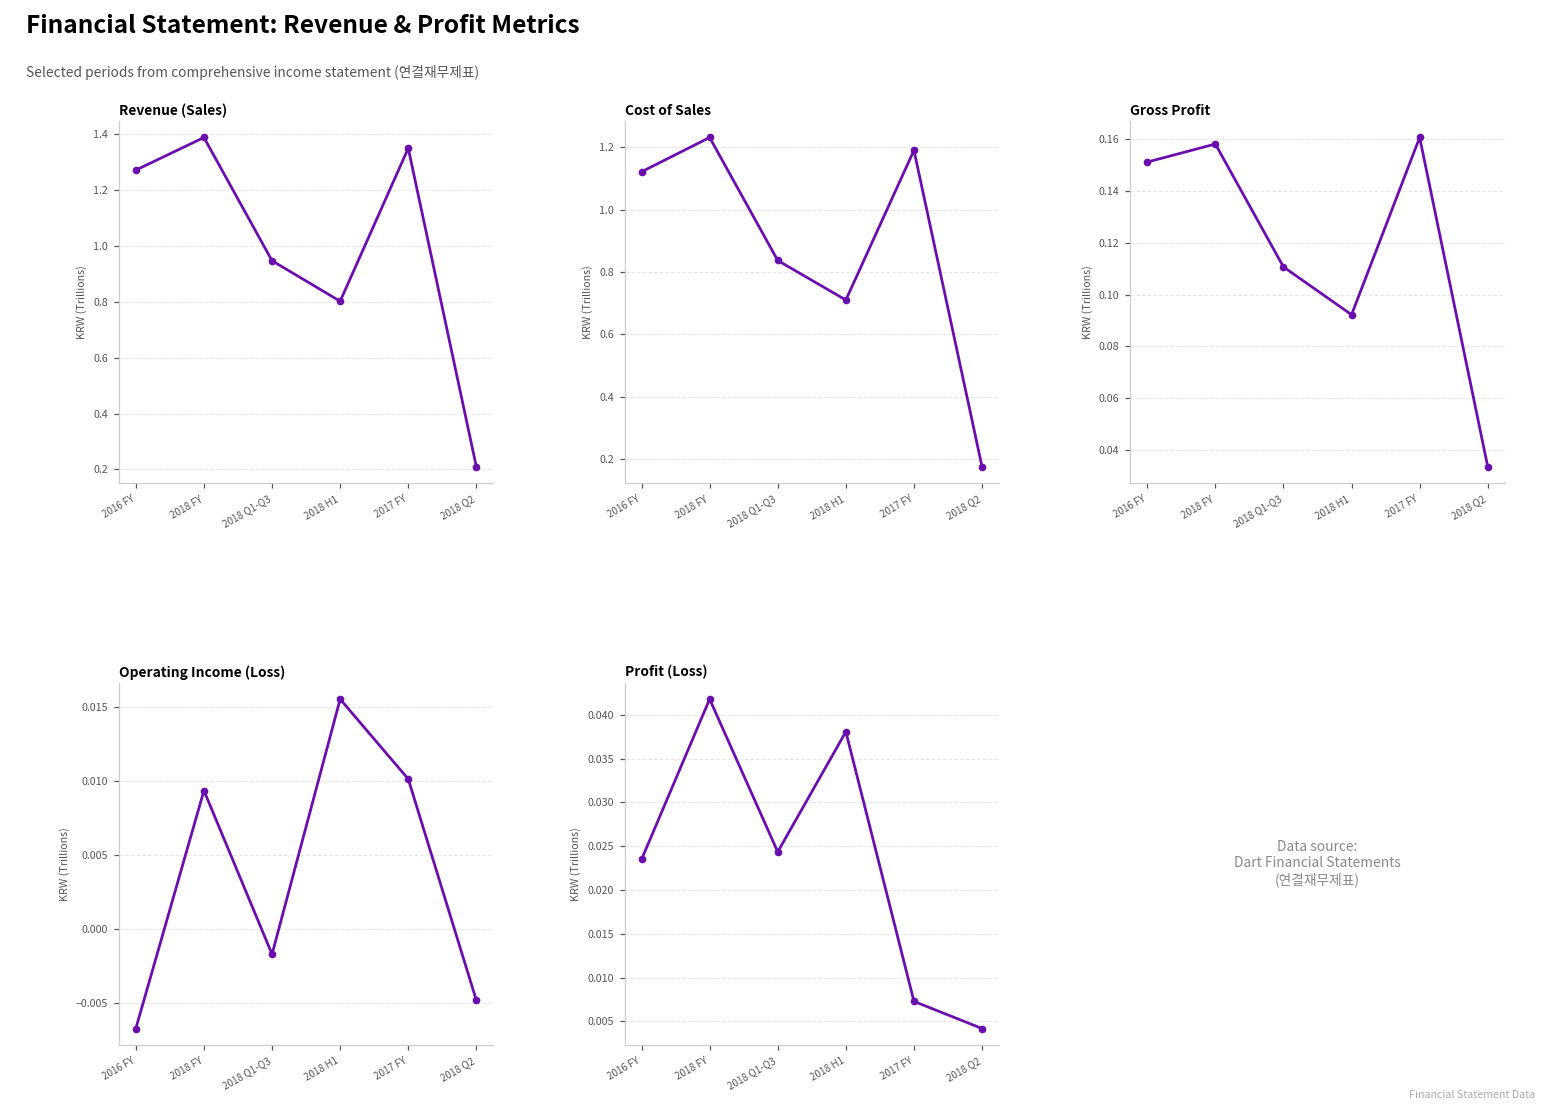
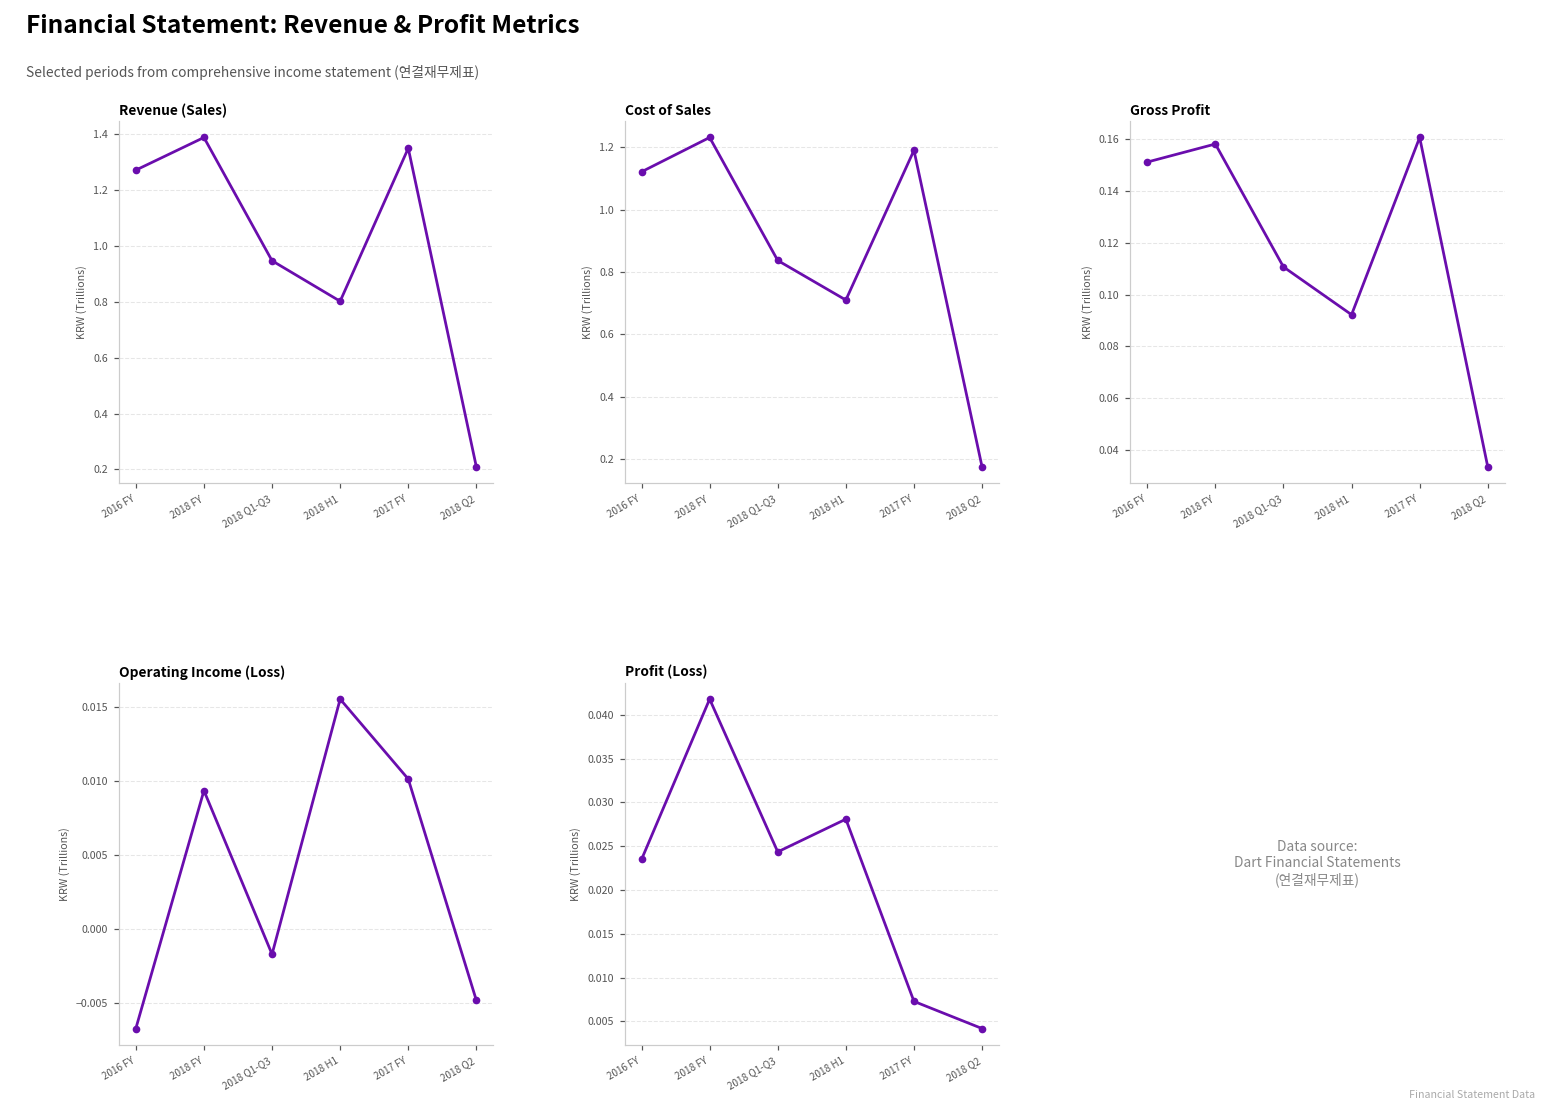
Profit (Loss), 2018 H1: 0.038 -> 0.028
